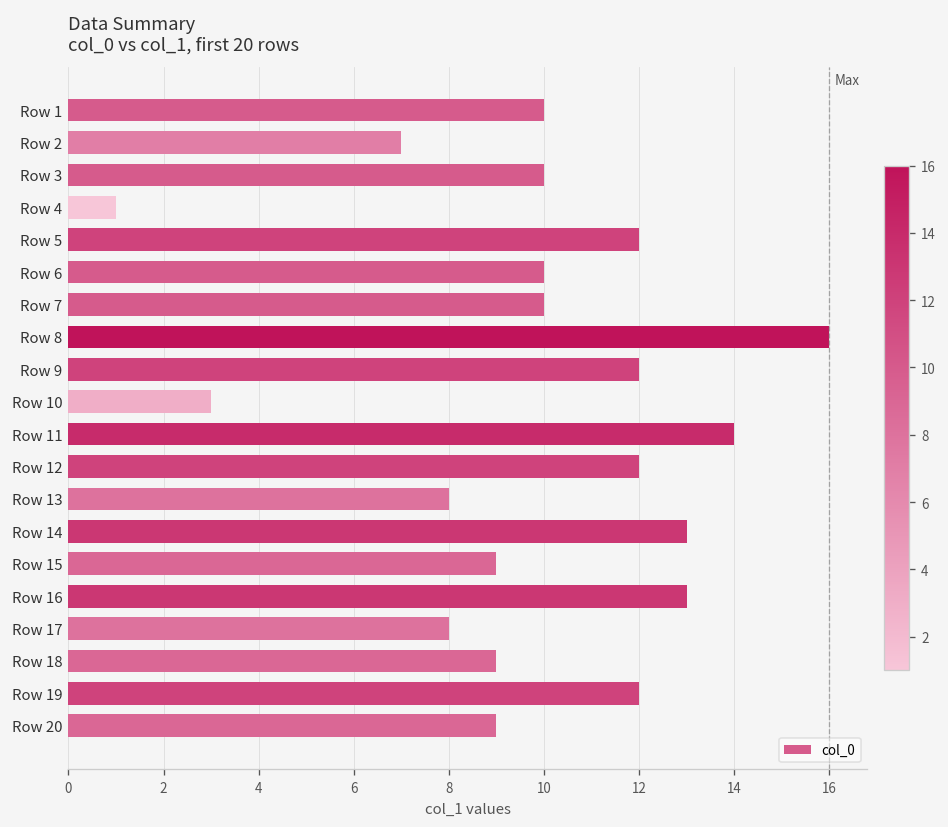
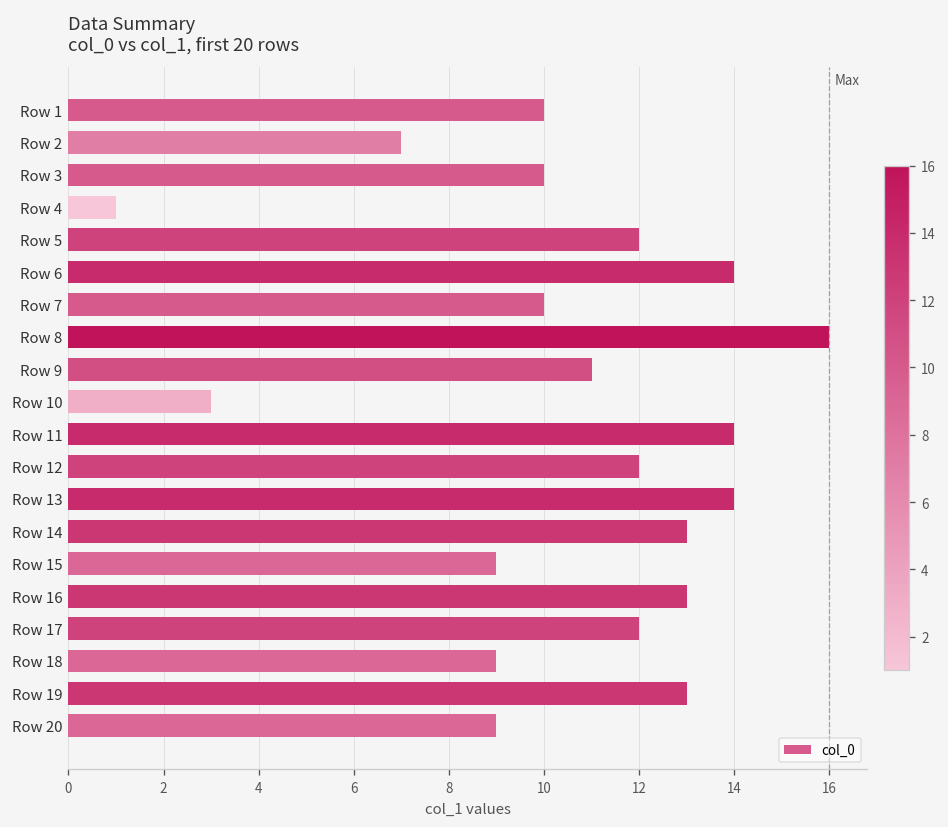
Row 6: 10 -> 14
Row 9: 12 -> 11
Row 13: 8 -> 14
Row 17: 8 -> 12
Row 19: 12 -> 13
